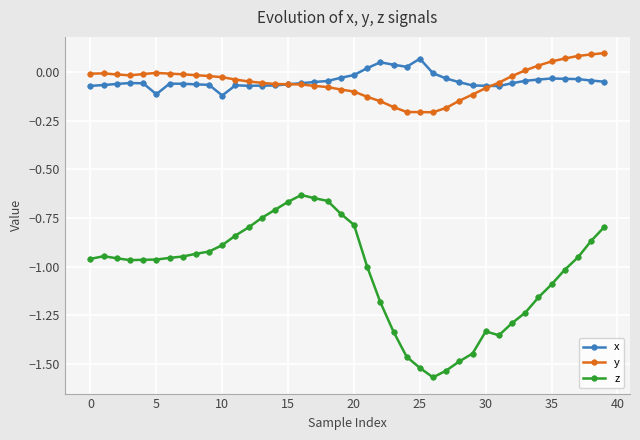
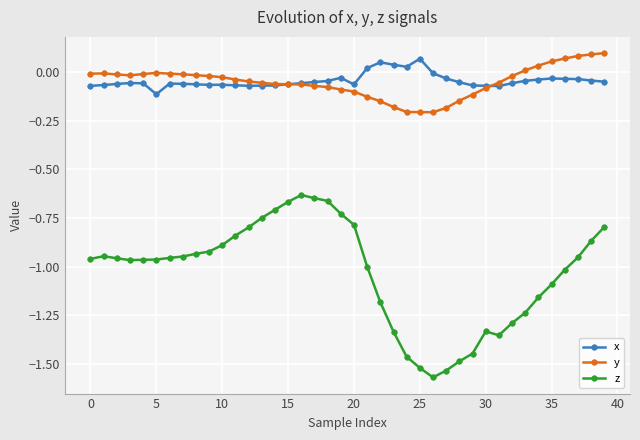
x, 10: -0.12 -> -0.07
x, 20: -0.02 -> -0.06
